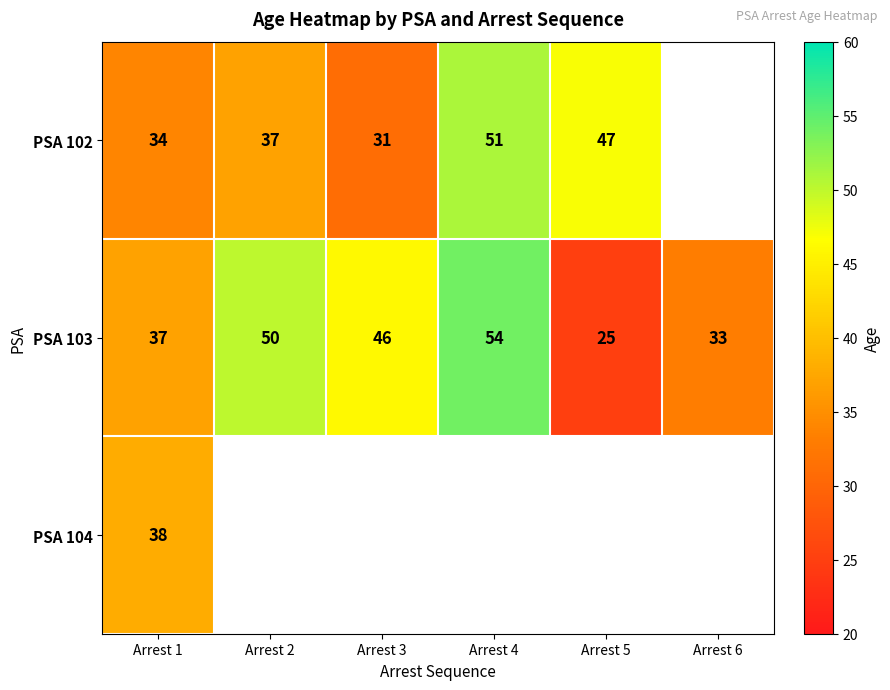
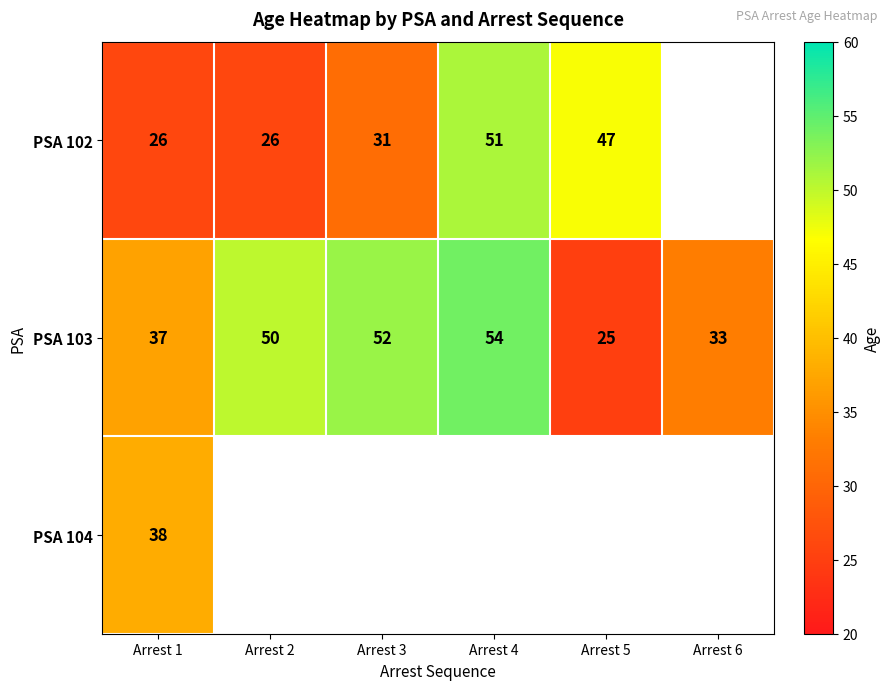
PSA 102, Arrest 1: 34 -> 26
PSA 102, Arrest 2: 37 -> 26
PSA 103, Arrest 3: 46 -> 52
